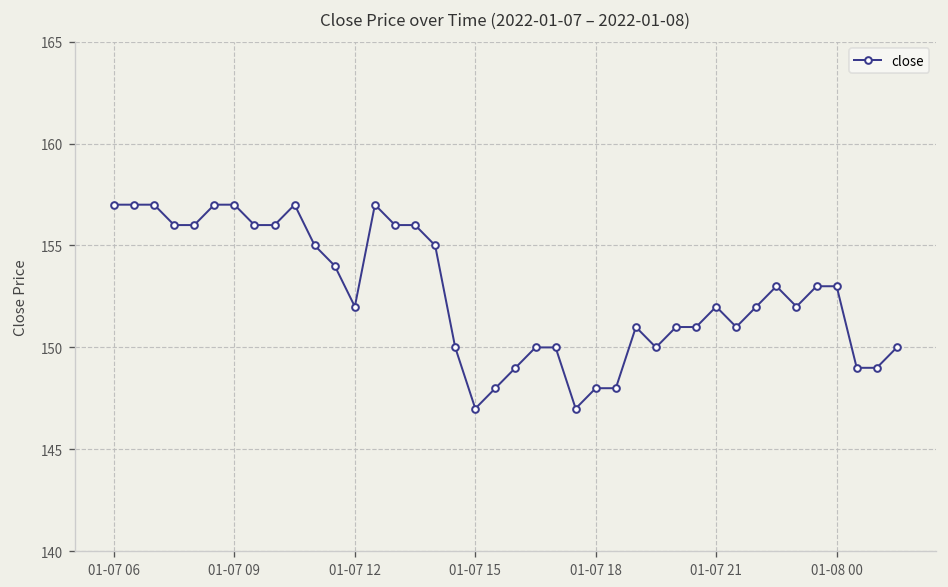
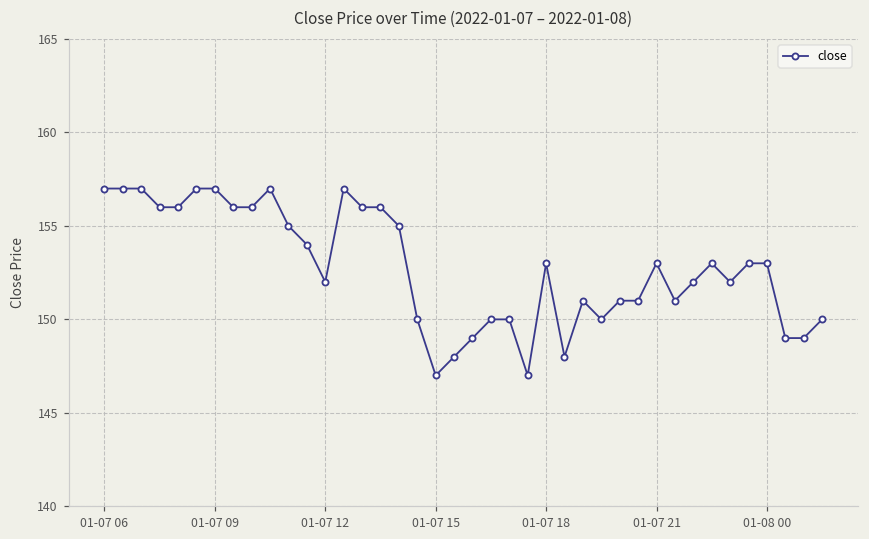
01-07 18: 148 -> 153
01-07 21: 152 -> 153
